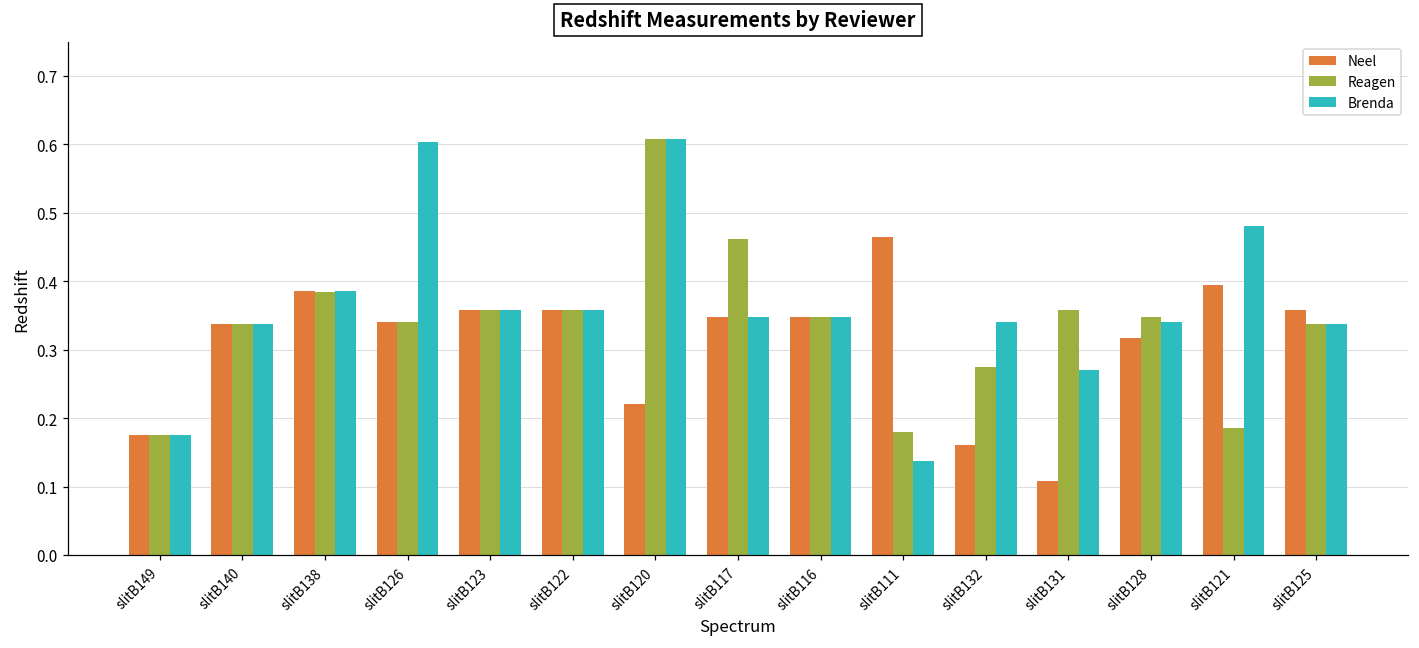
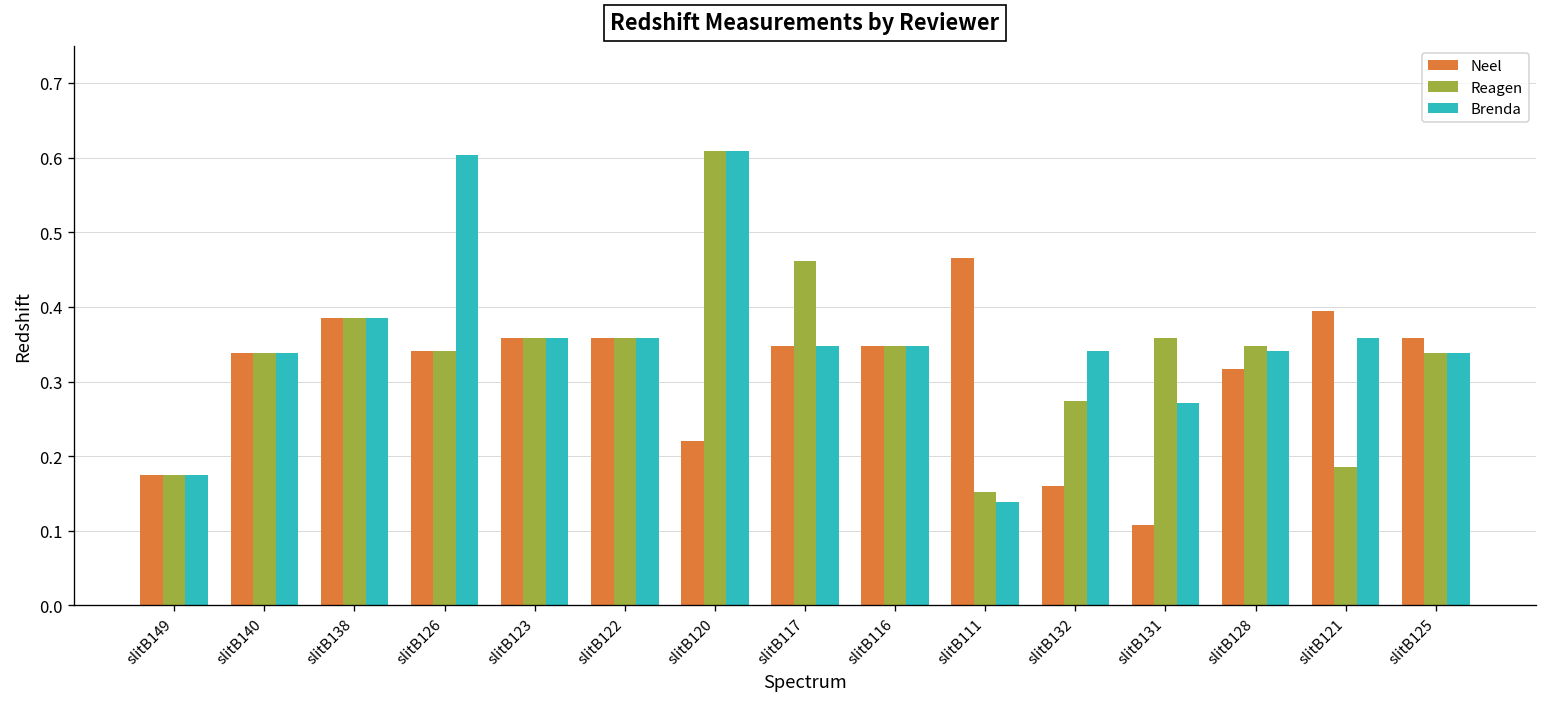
Reagen, slitB111: 0.18 -> 0.15
Brenda, slitB121: 0.48 -> 0.36
